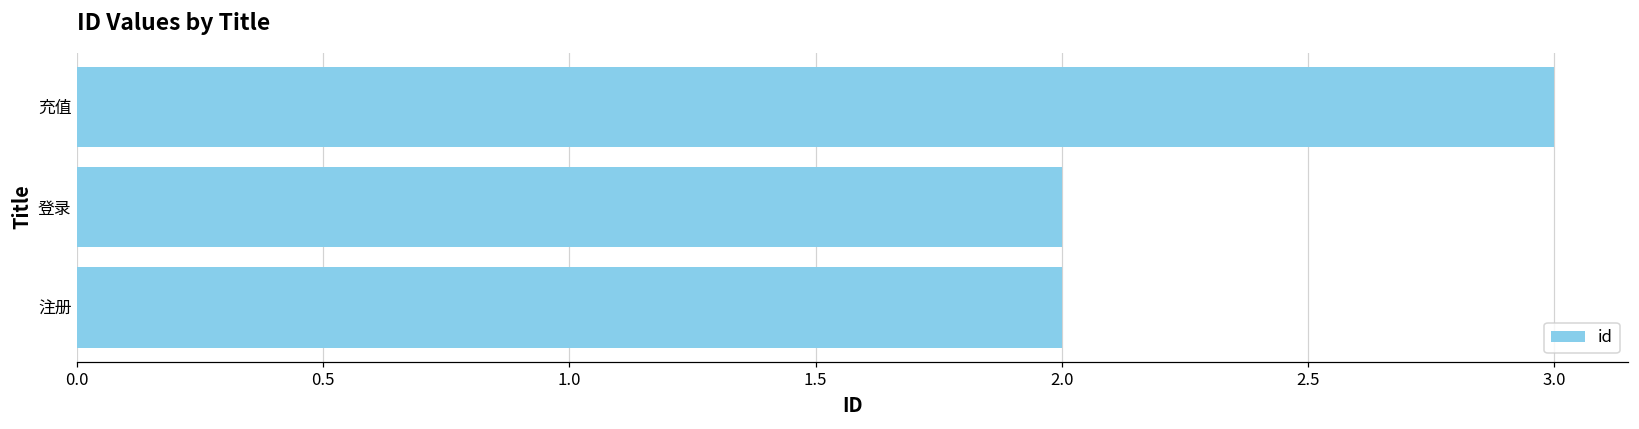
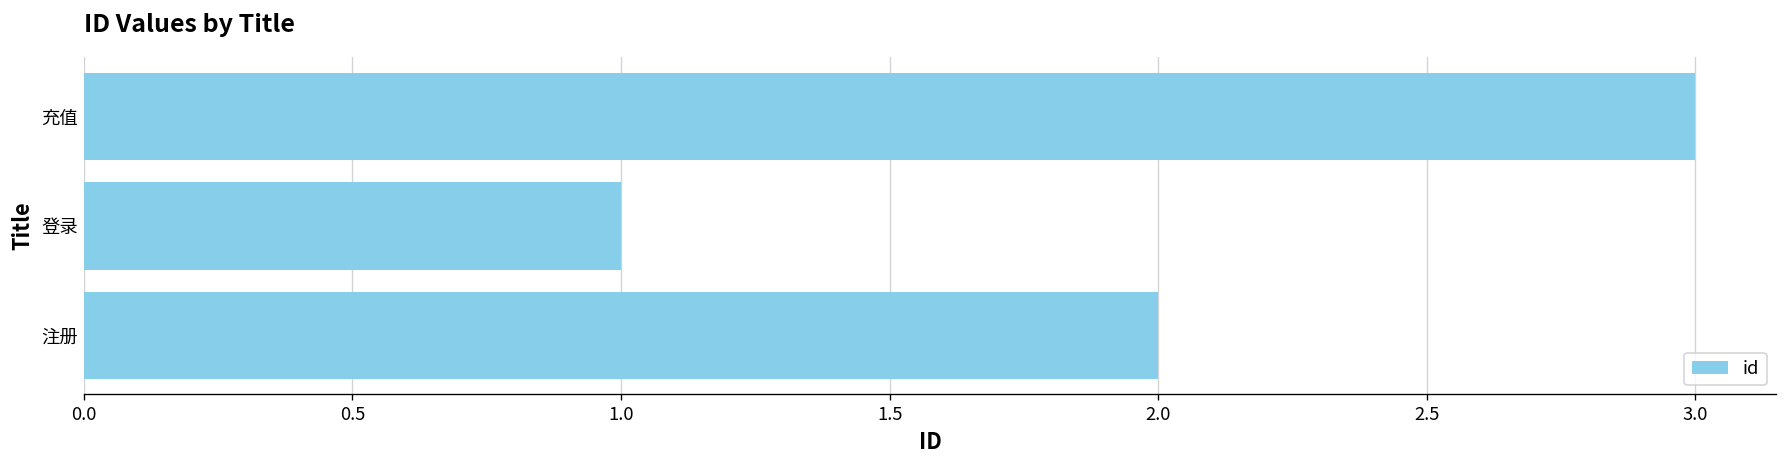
登录: 2 -> 1
